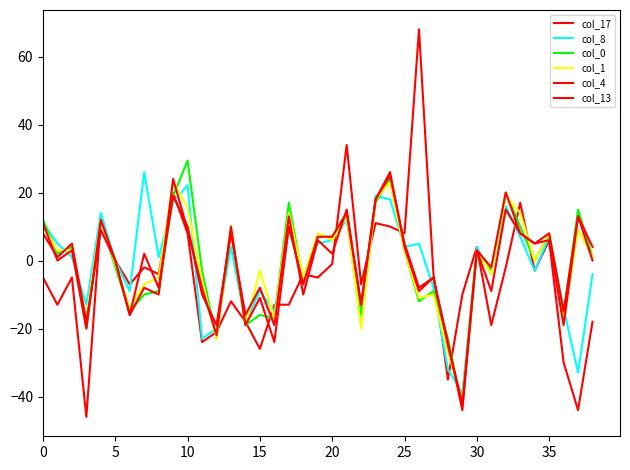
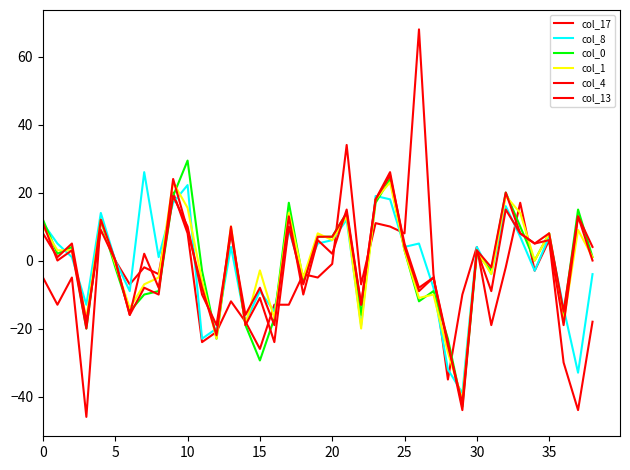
col_0, 15: -16 -> -29
